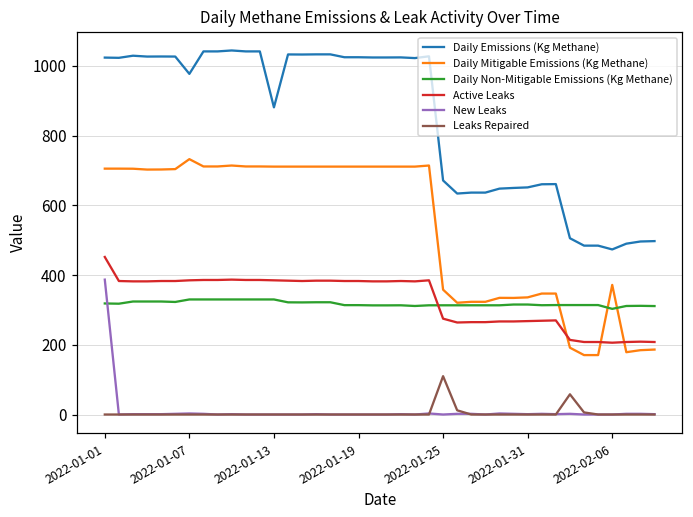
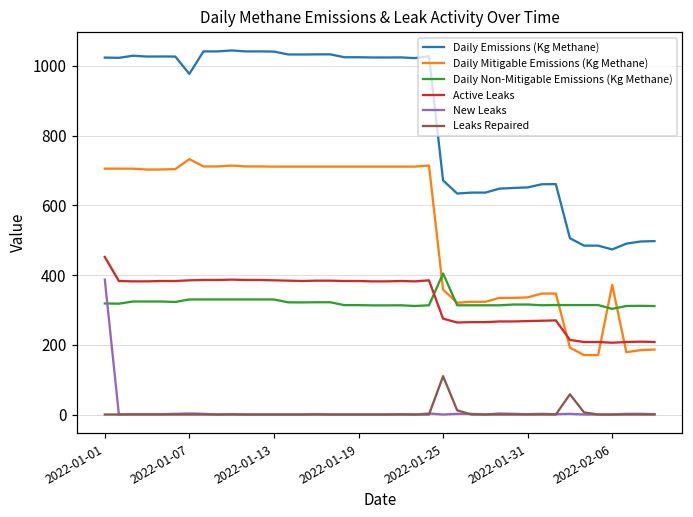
Daily Emissions (Kg Methane), 2022-01-13: 880 -> 1040
Daily Non-Mitigable Emissions (Kg Methane), 2022-01-25: 310 -> 400
